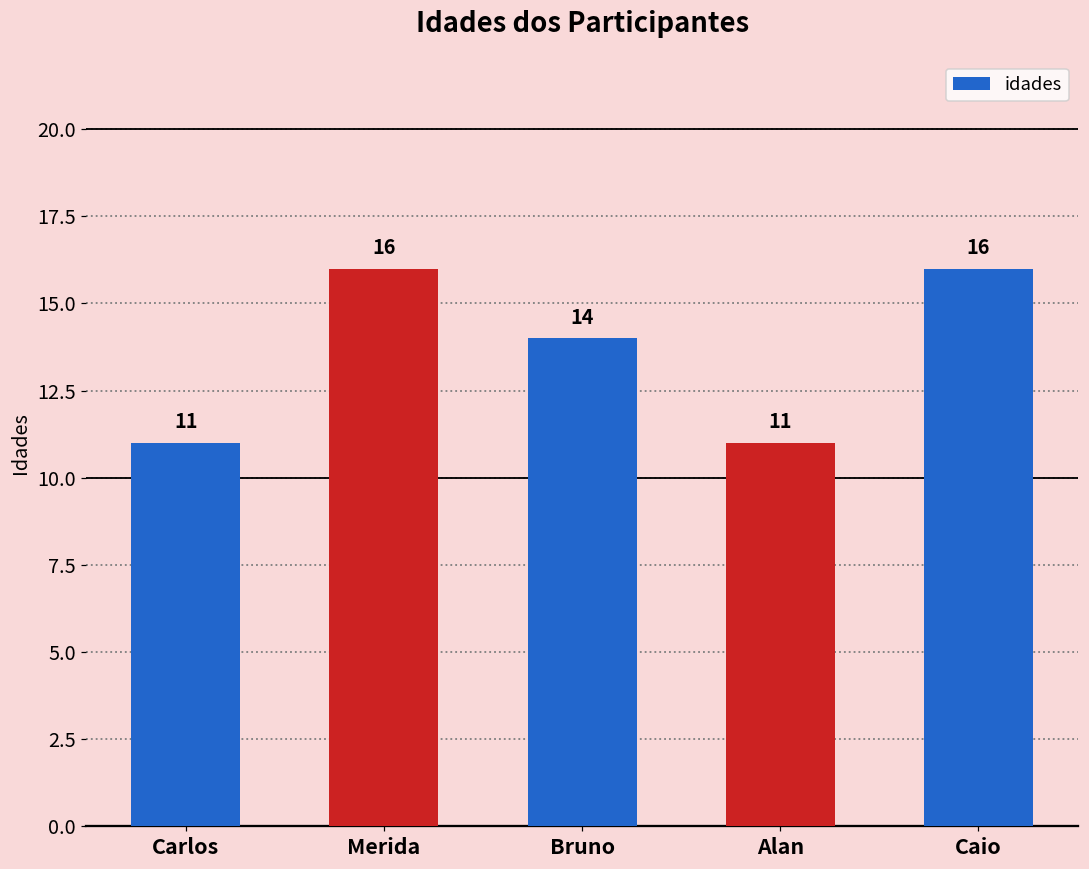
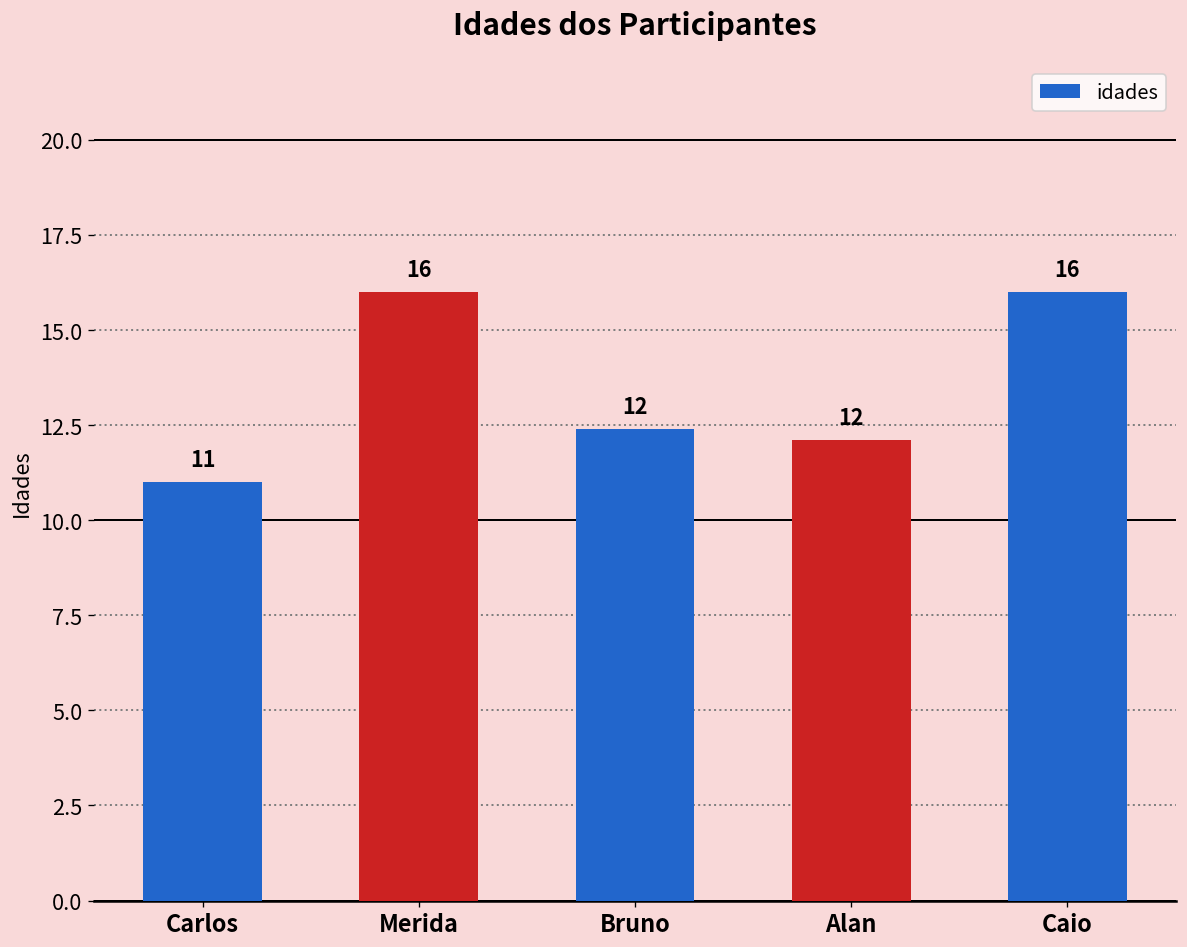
Bruno: 14 -> 12
Alan: 11 -> 12
